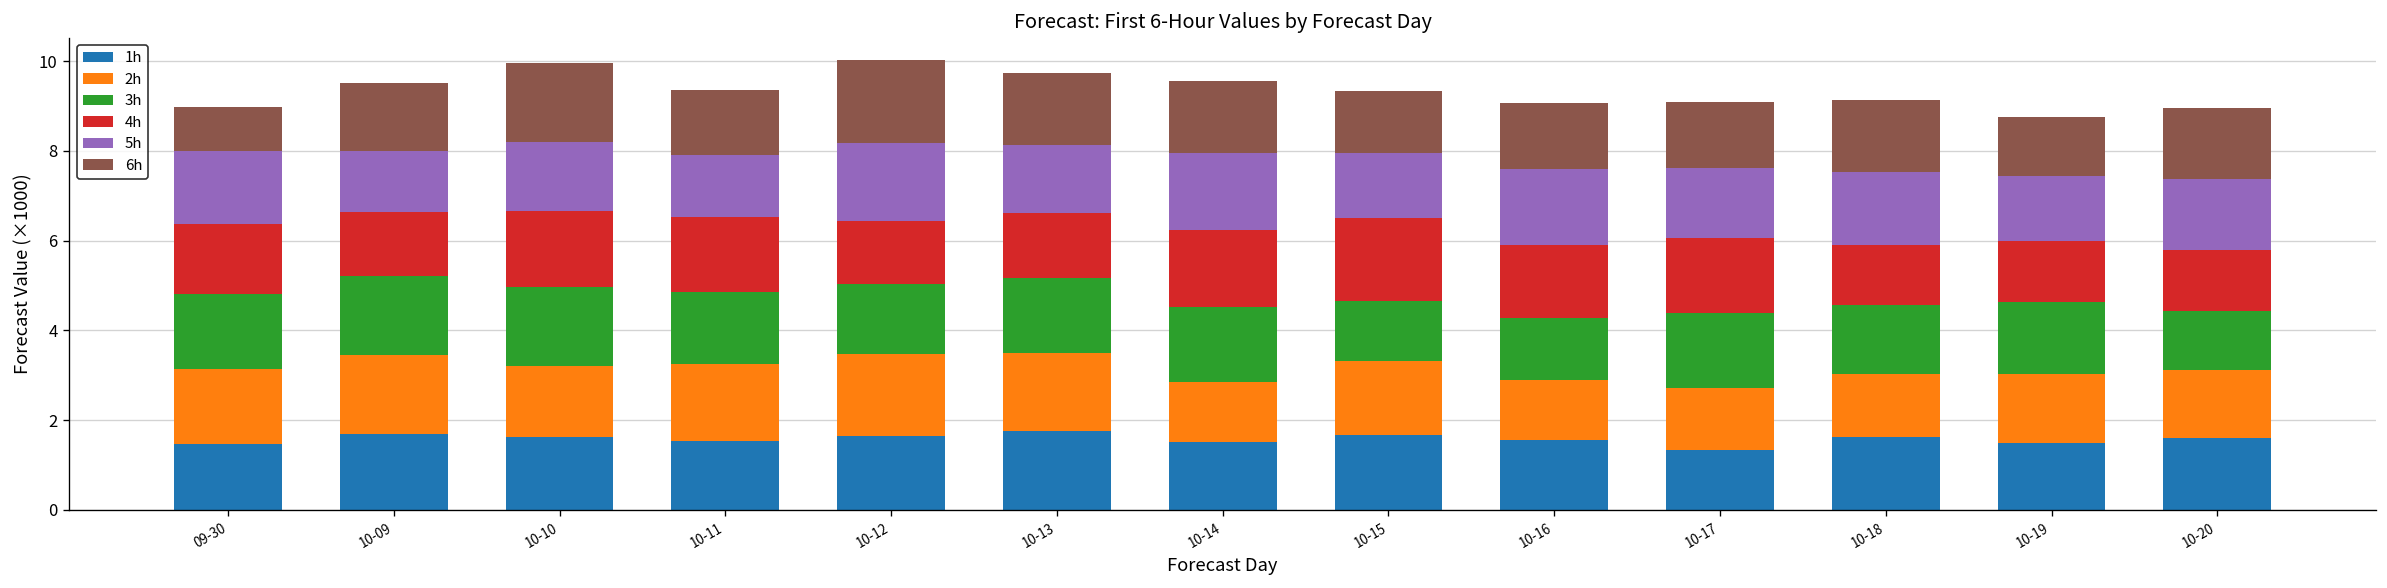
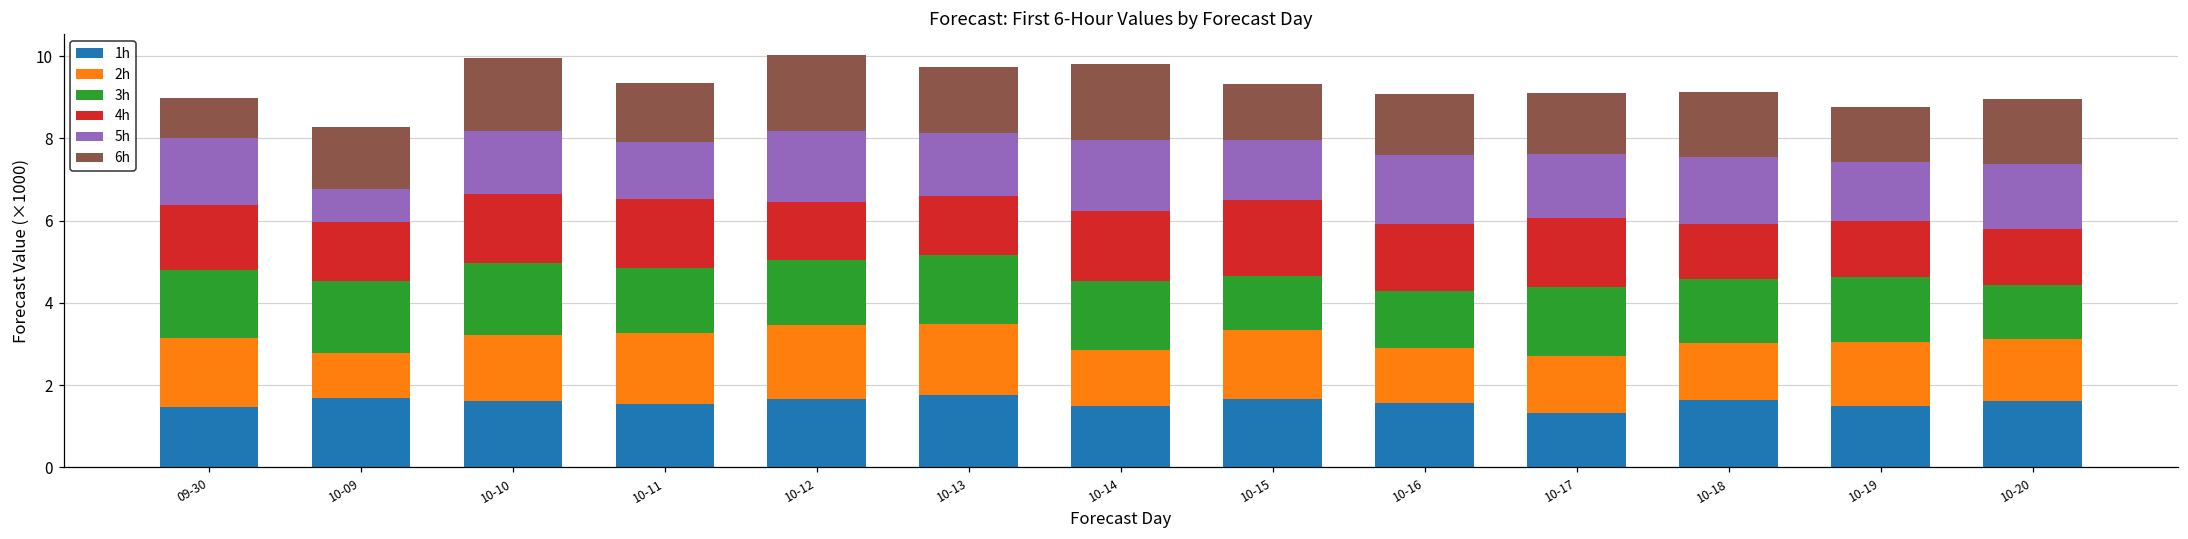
2h, 10-09: 1.8 -> 1.1
5h, 10-09: 1.4 -> 0.8
6h, 10-14: 1.6 -> 1.9
